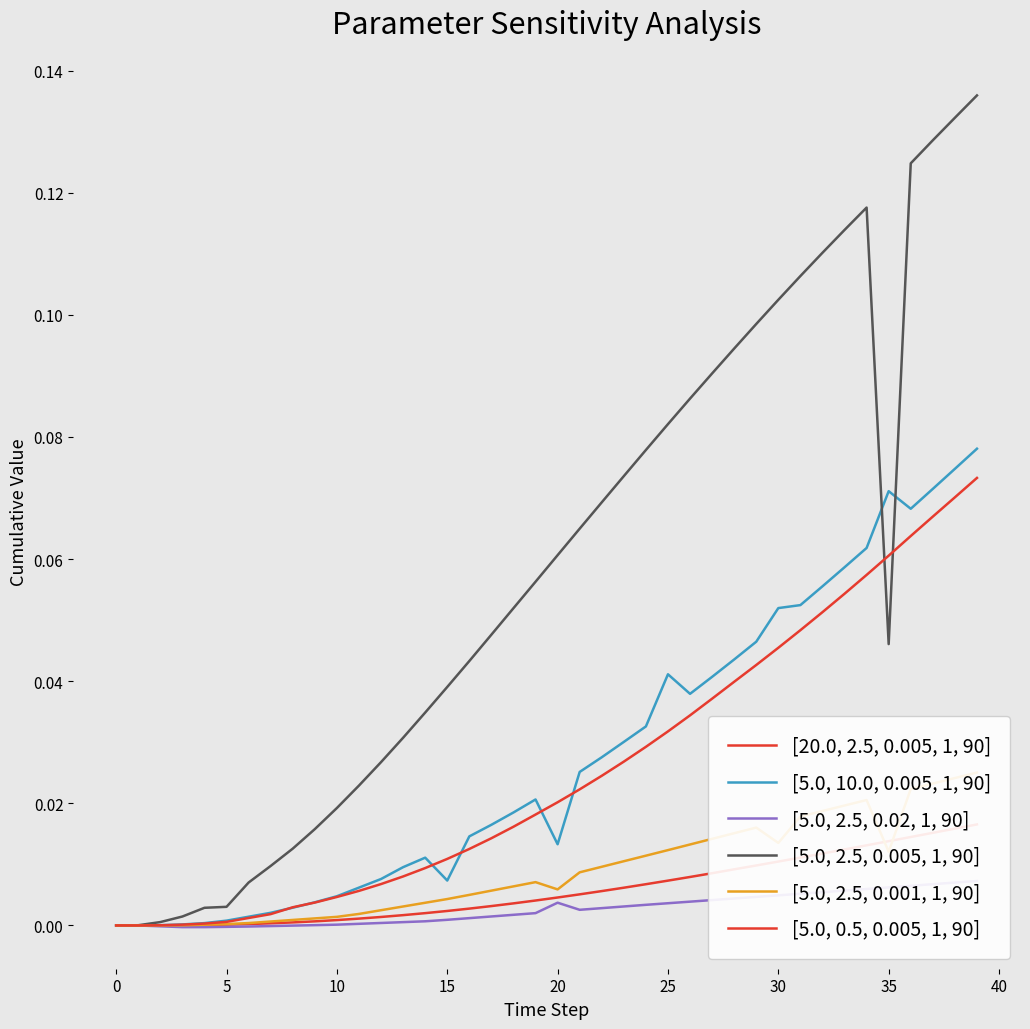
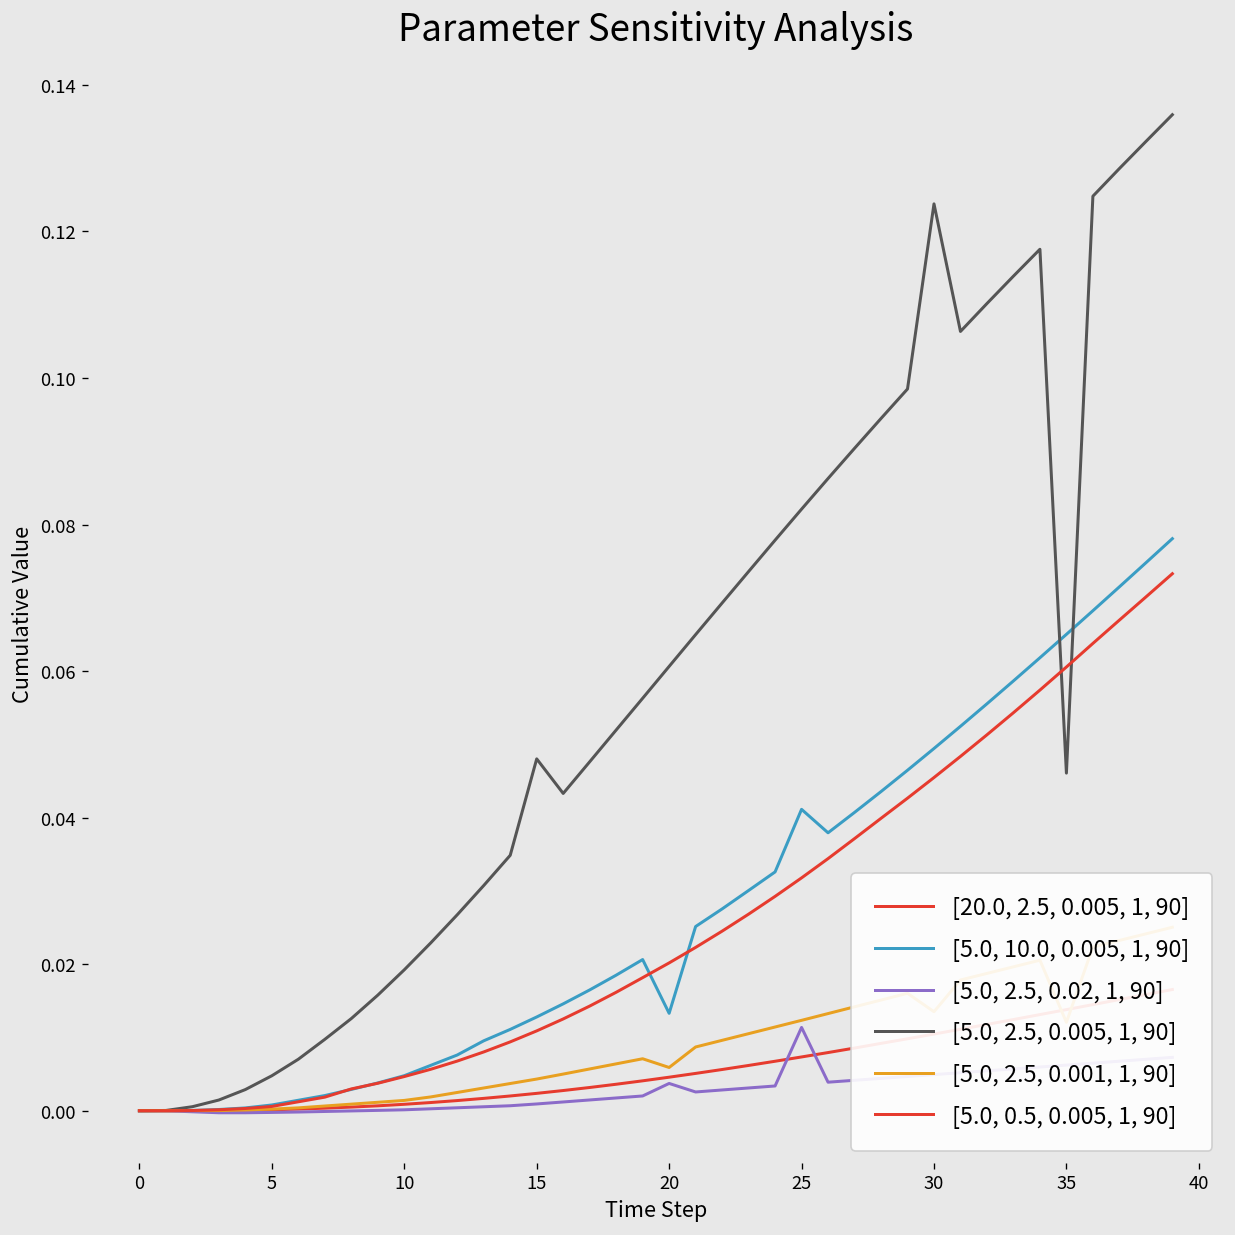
[5.0, 2.5, 0.005, 1, 90], 5: 0.003 -> 0.005
[5.0, 10.0, 0.005, 1, 90], 15: 0.007 -> 0.013
[5.0, 2.5, 0.005, 1, 90], 15: 0.039 -> 0.048
[5.0, 2.5, 0.02, 1, 90], 25: 0.004 -> 0.011
[5.0, 10.0, 0.005, 1, 90], 30: 0.052 -> 0.049
[5.0, 2.5, 0.005, 1, 90], 30: 0.102 -> 0.124
[5.0, 10.0, 0.005, 1, 90], 35: 0.071 -> 0.065
